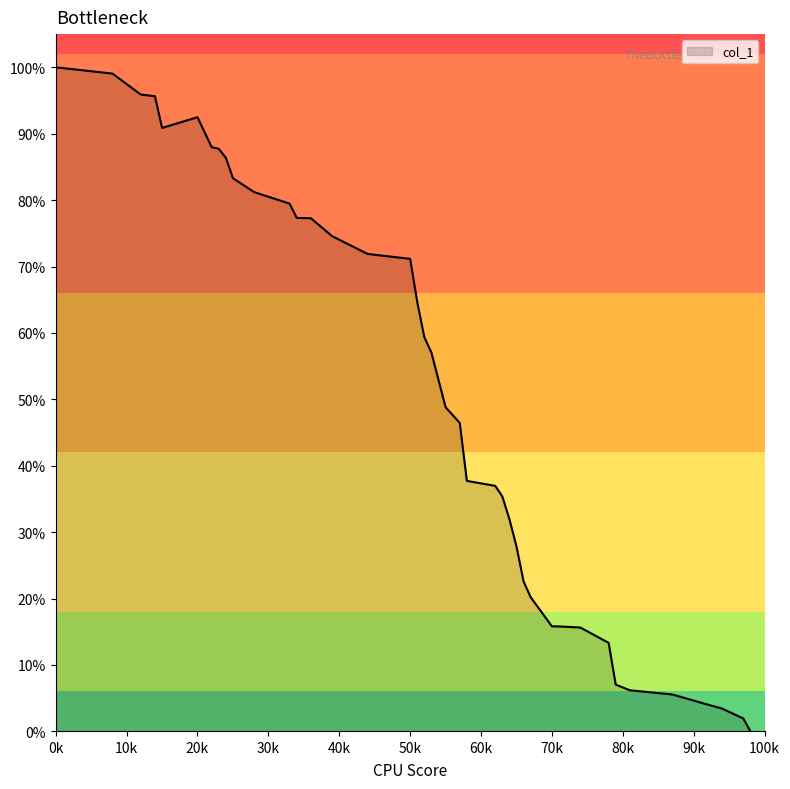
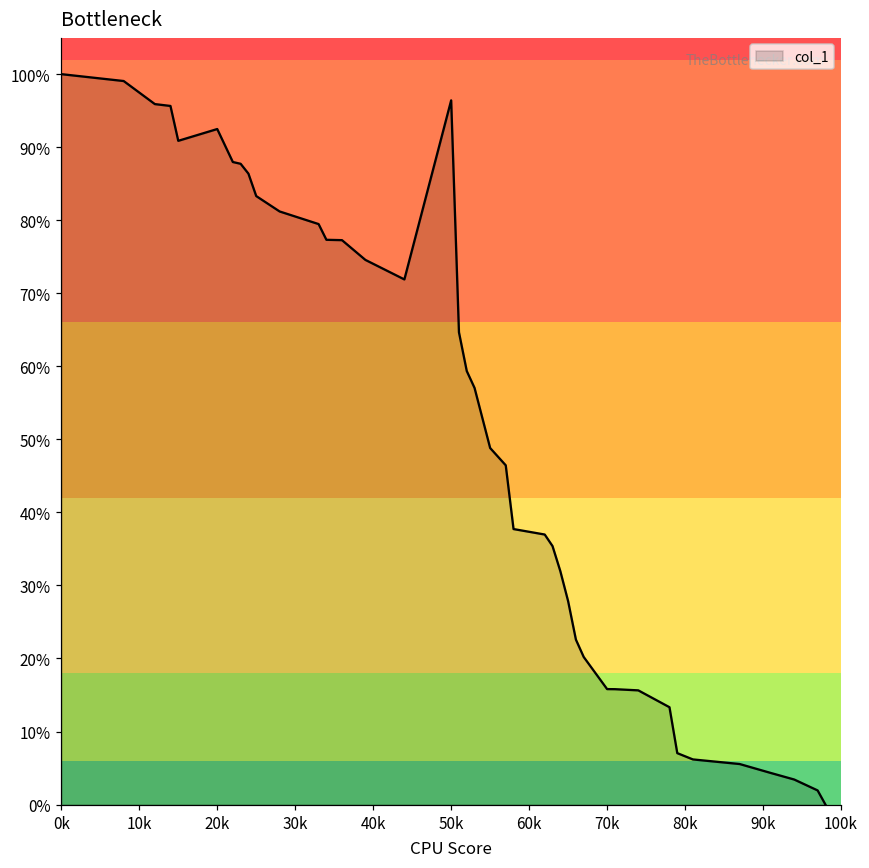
50k: 71% -> 96%
